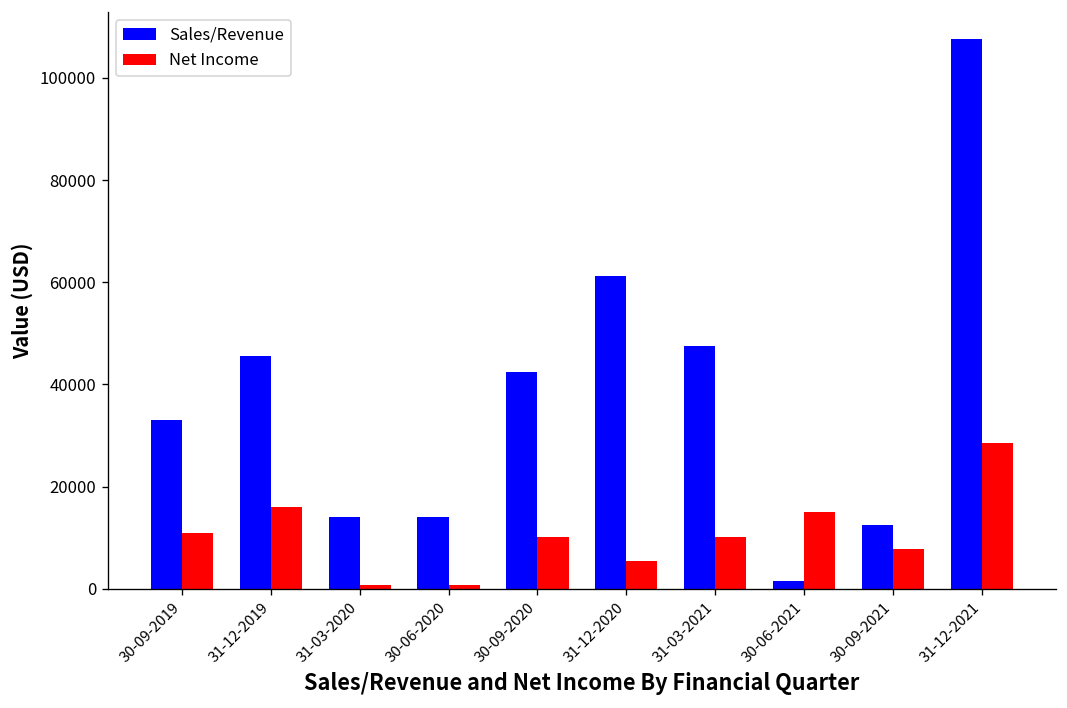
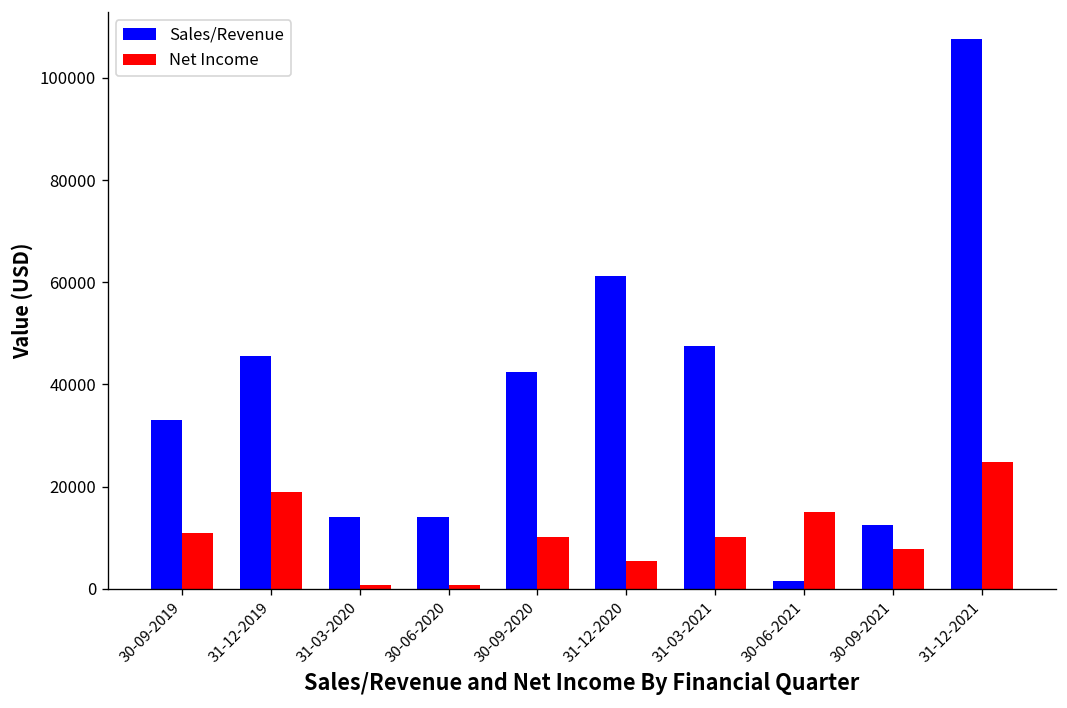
Net Income, 31-12-2019: 16000 -> 19000
Net Income, 31-12-2021: 29000 -> 25000
